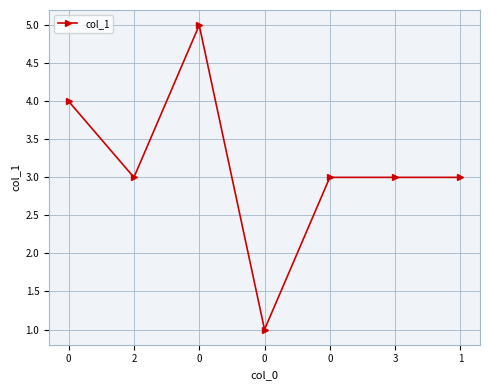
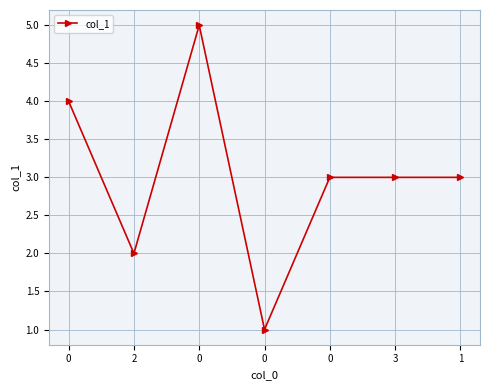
2: 3 -> 2
